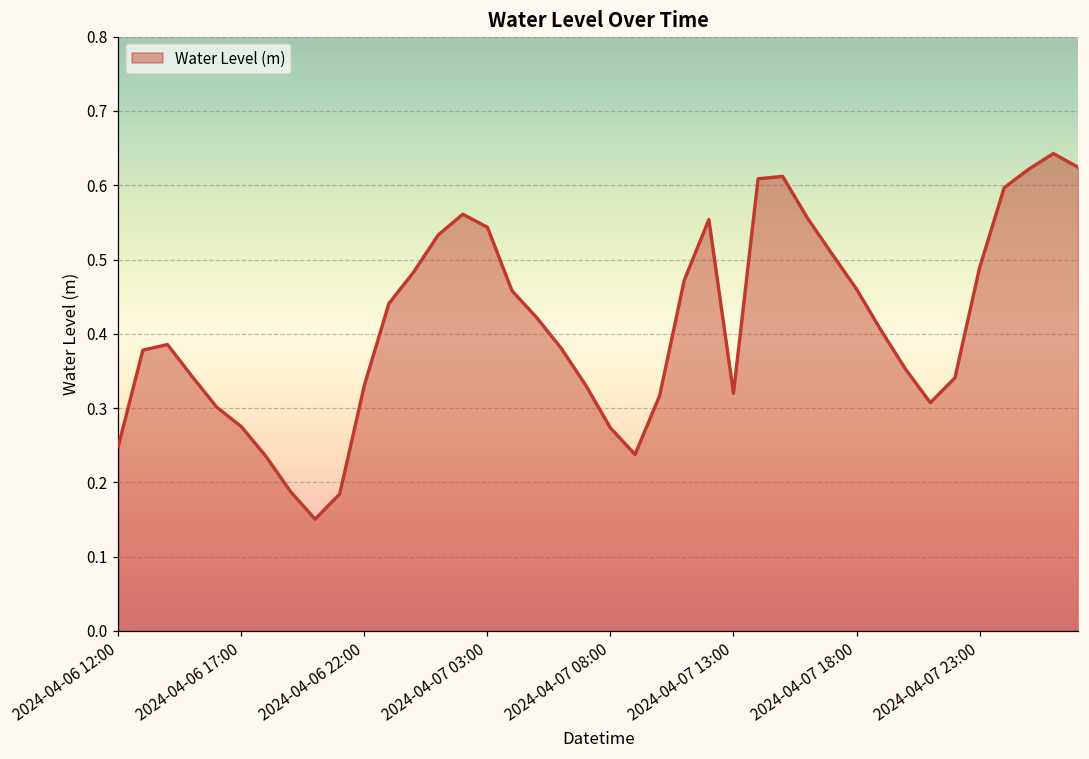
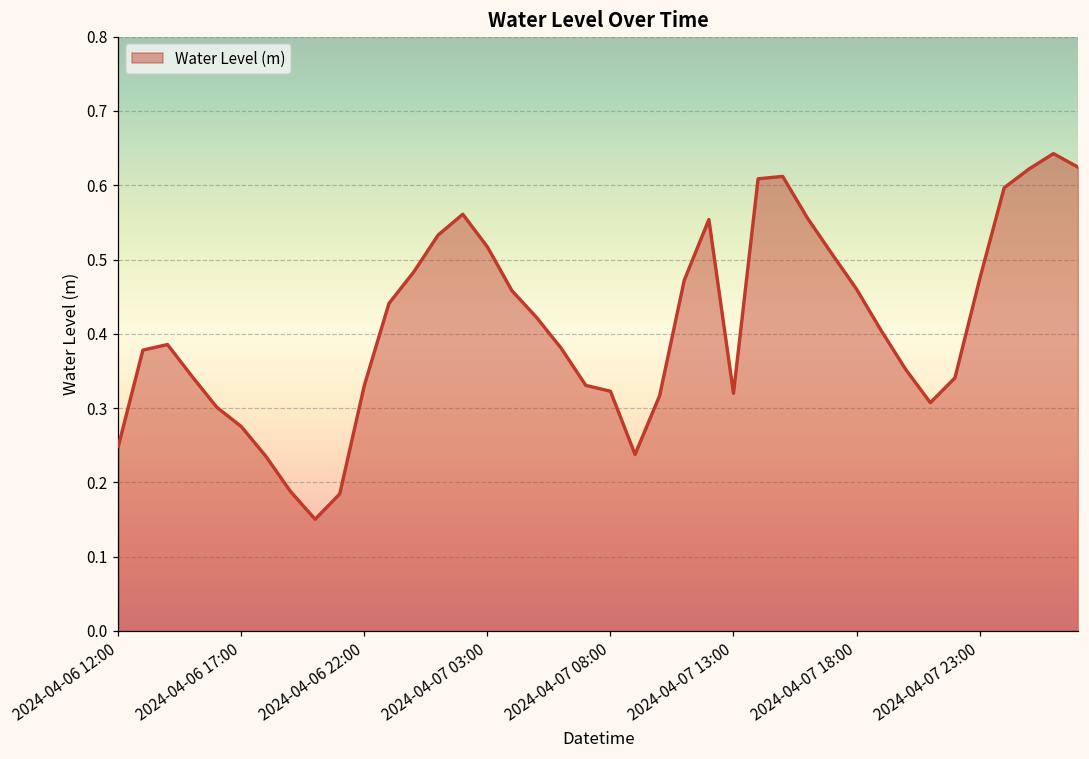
2024-04-07 03:00: 0.54 -> 0.52
2024-04-07 08:00: 0.27 -> 0.32
2024-04-07 23:00: 0.49 -> 0.47
